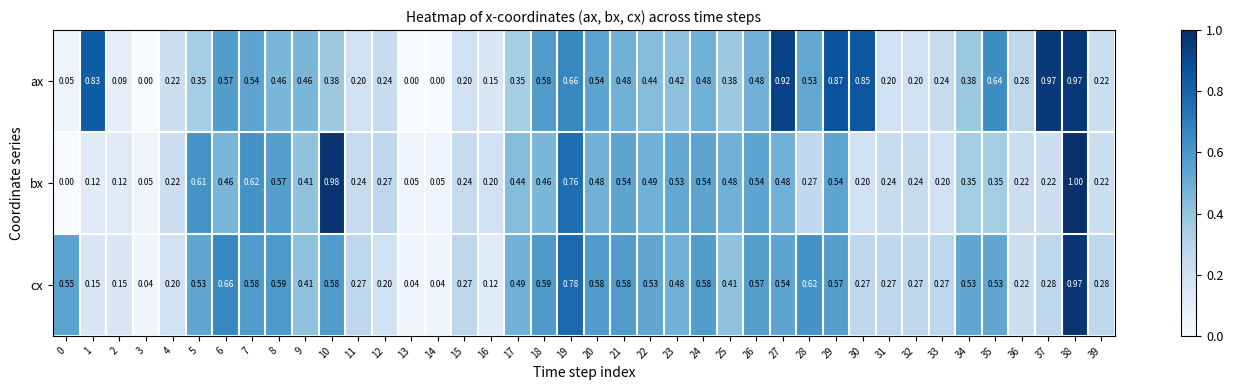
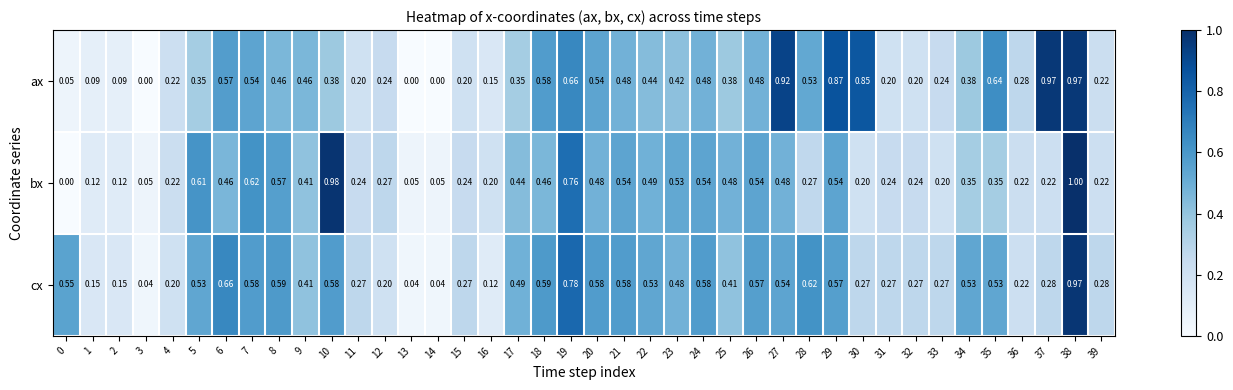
ax, 1: 0.83 -> 0.09
